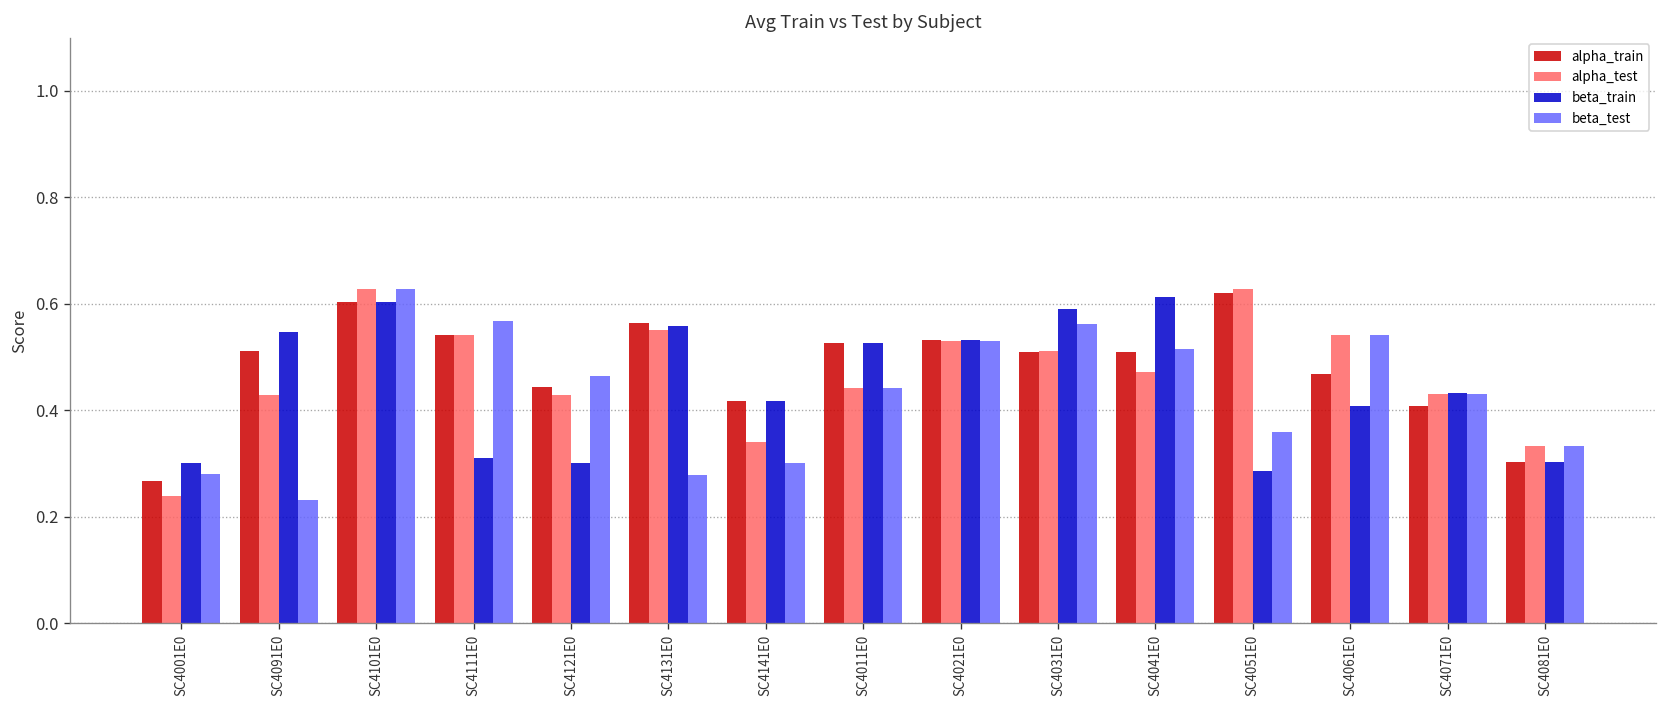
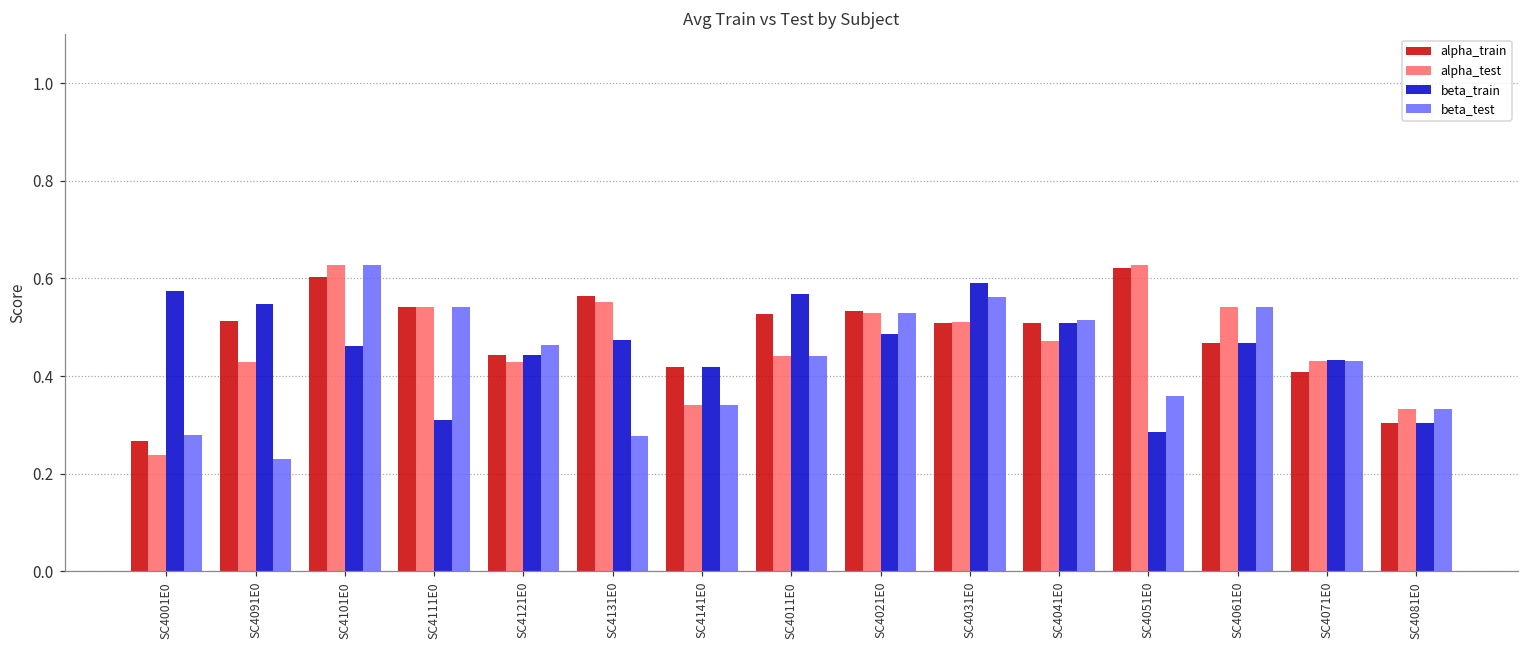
beta_train, SC4001E0: 0.30 -> 0.58
beta_train, SC4101E0: 0.60 -> 0.46
beta_test, SC4111E0: 0.57 -> 0.54
beta_train, SC4121E0: 0.30 -> 0.44
beta_train, SC4131E0: 0.56 -> 0.47
beta_test, SC4141E0: 0.30 -> 0.34
beta_train, SC4011E0: 0.53 -> 0.57
beta_train, SC4021E0: 0.53 -> 0.49
beta_train, SC4041E0: 0.61 -> 0.51
beta_train, SC4061E0: 0.41 -> 0.47
